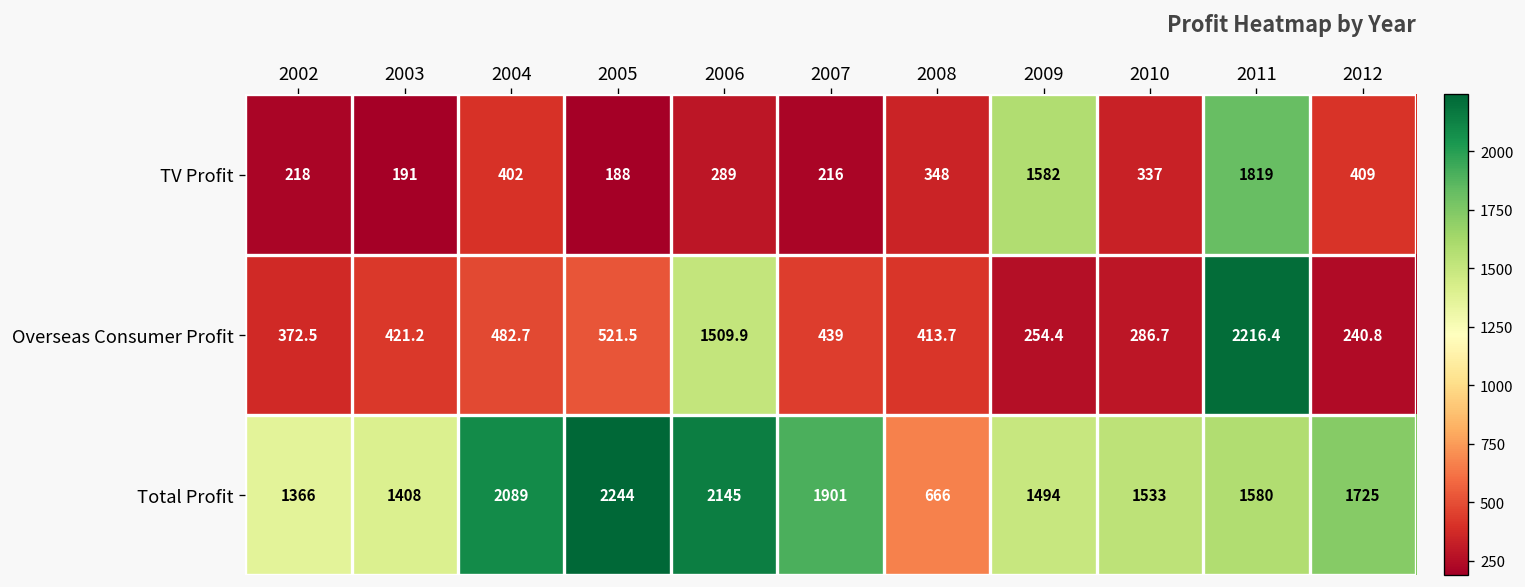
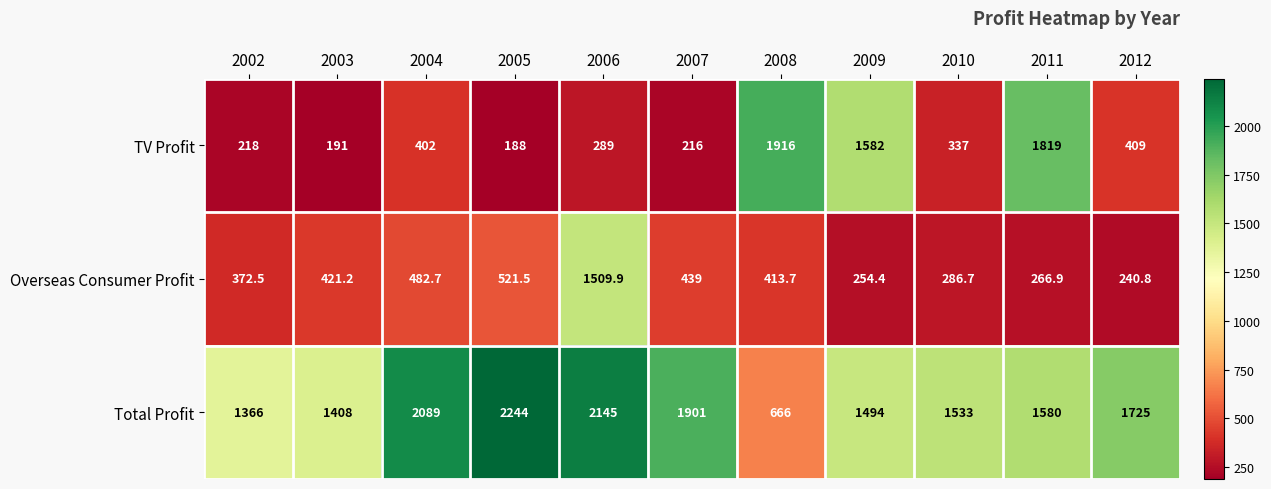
TV Profit, 2008: 348 -> 1916
Overseas Consumer Profit, 2011: 2216.4 -> 266.9
